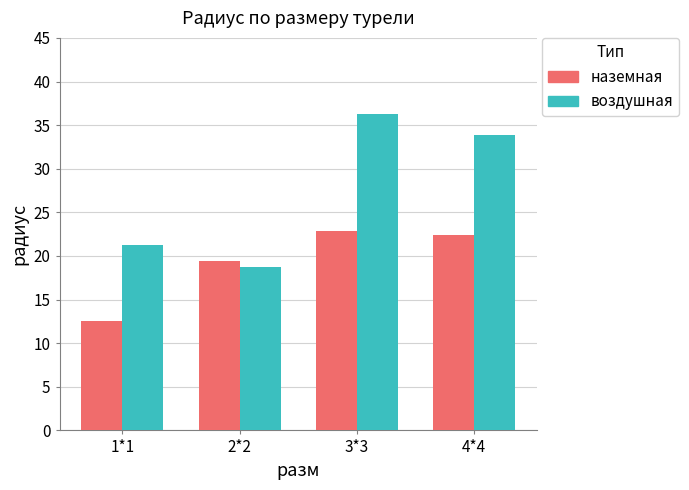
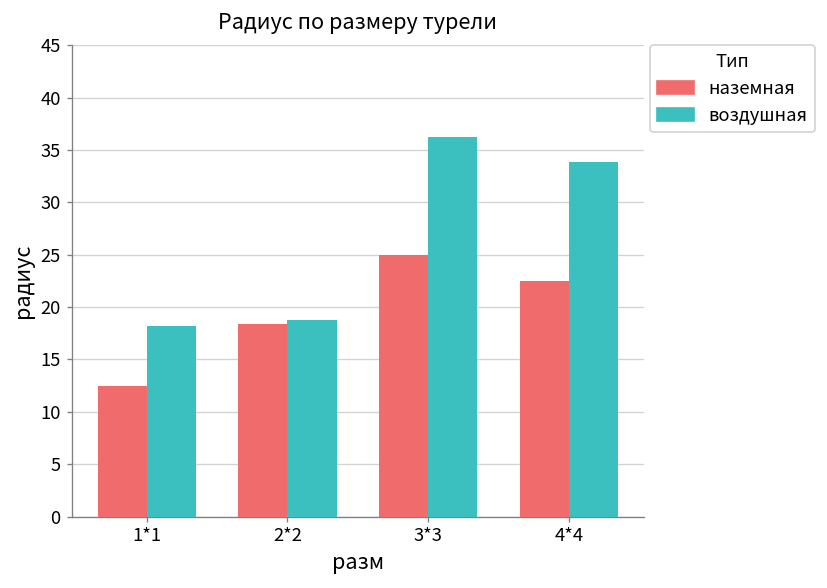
воздушная, 1*1: 21 -> 18
наземная, 2*2: 19 -> 18
наземная, 3*3: 23 -> 25
